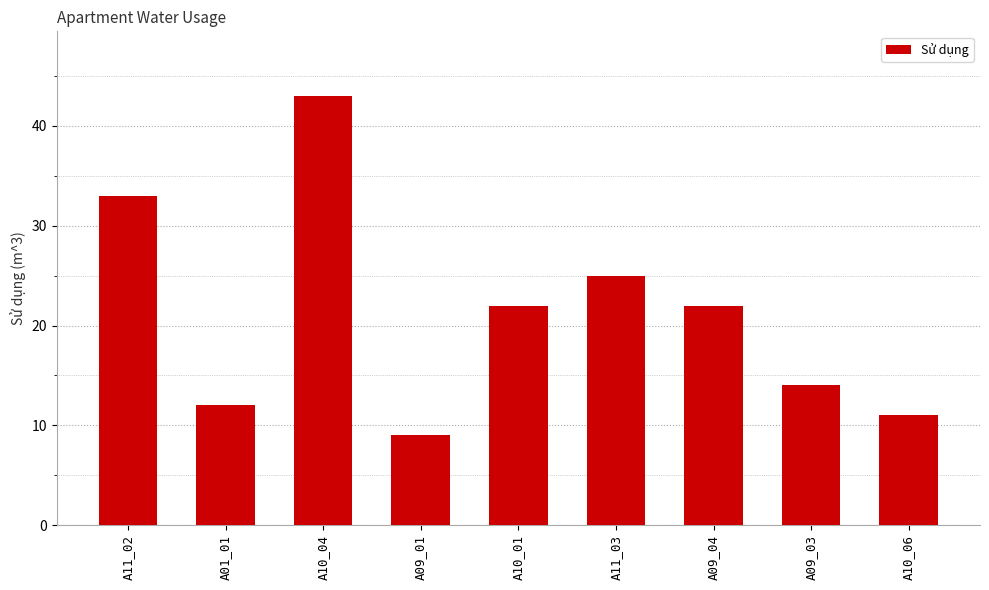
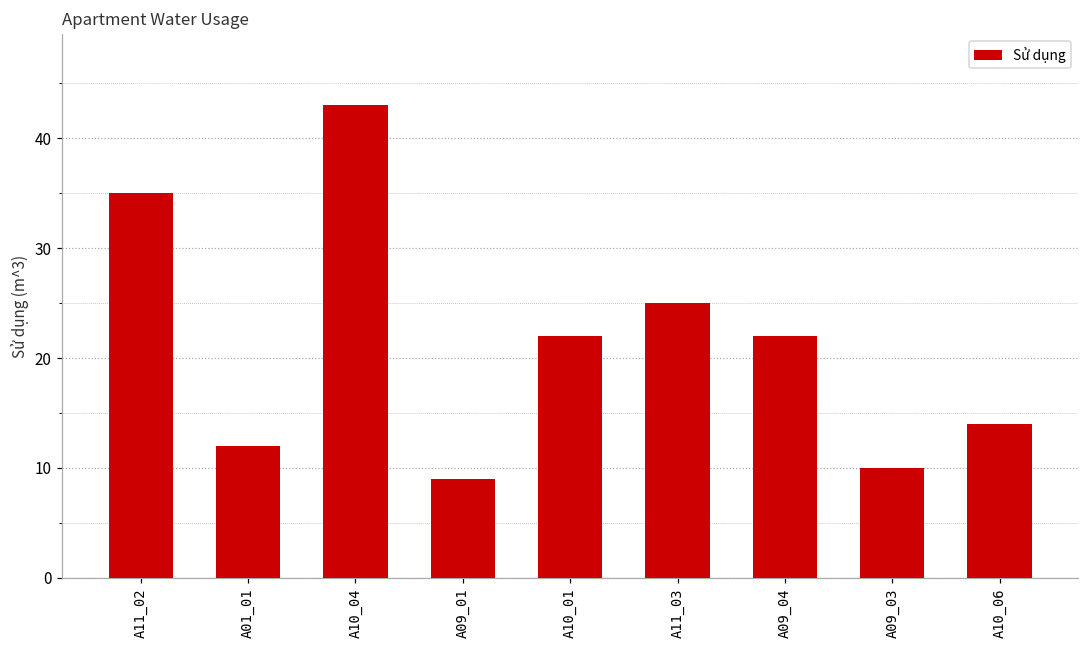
A11_02: 33 -> 35
A09_03: 14 -> 10
A10_06: 11 -> 14
